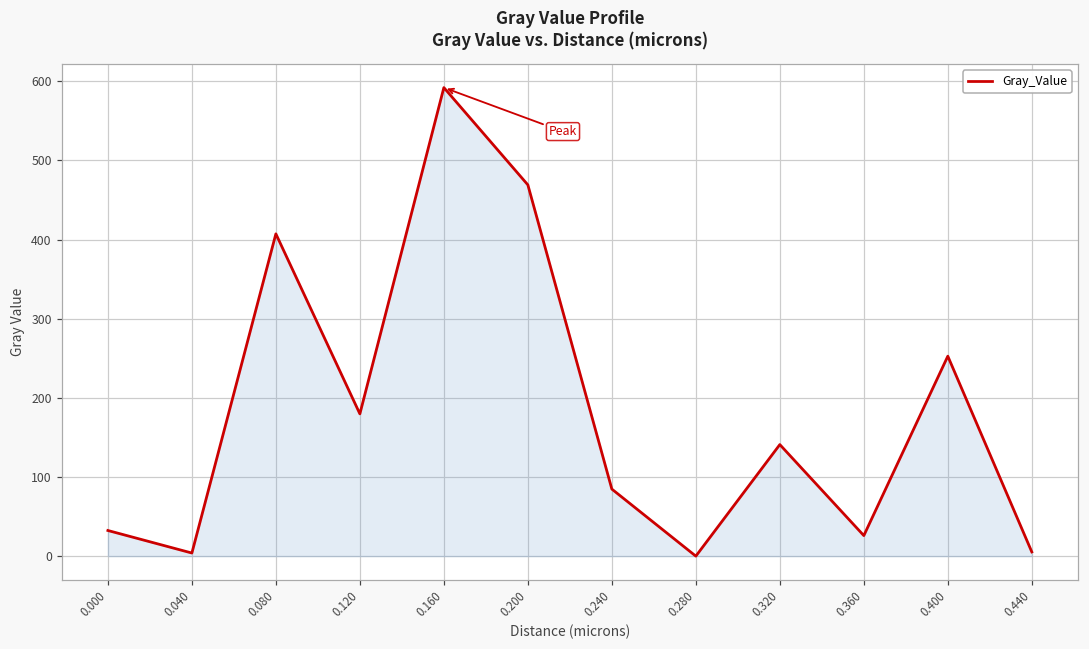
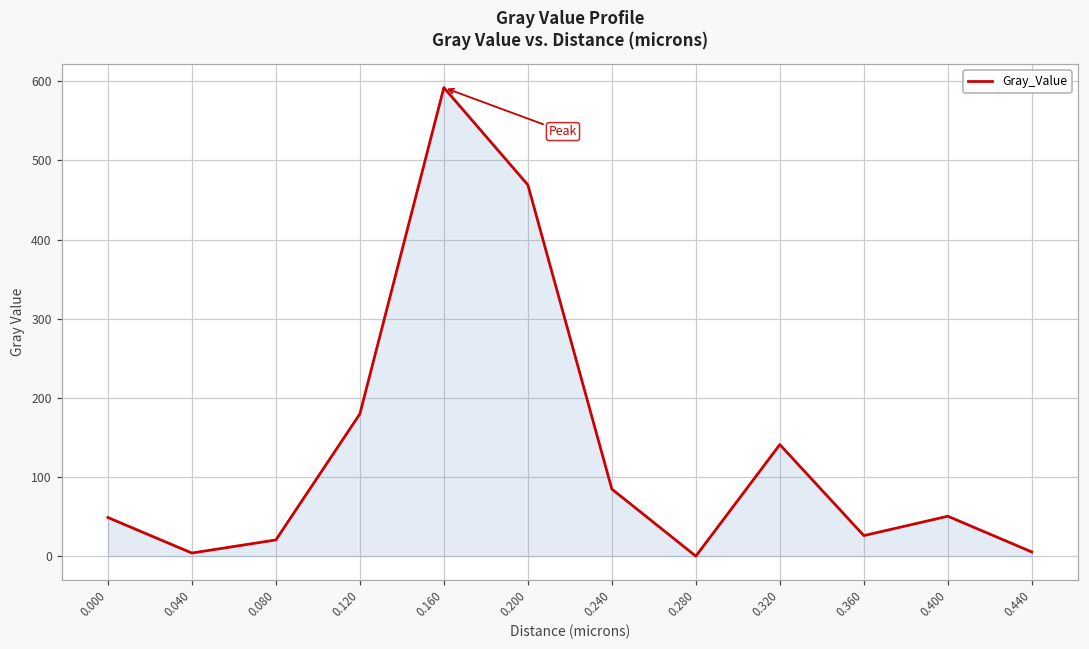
0.000: 30 -> 50
0.080: 410 -> 20
0.400: 250 -> 50
